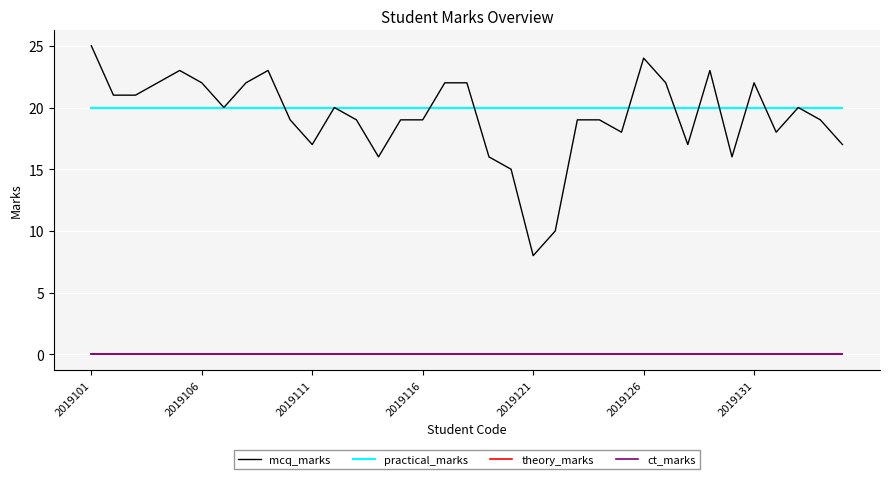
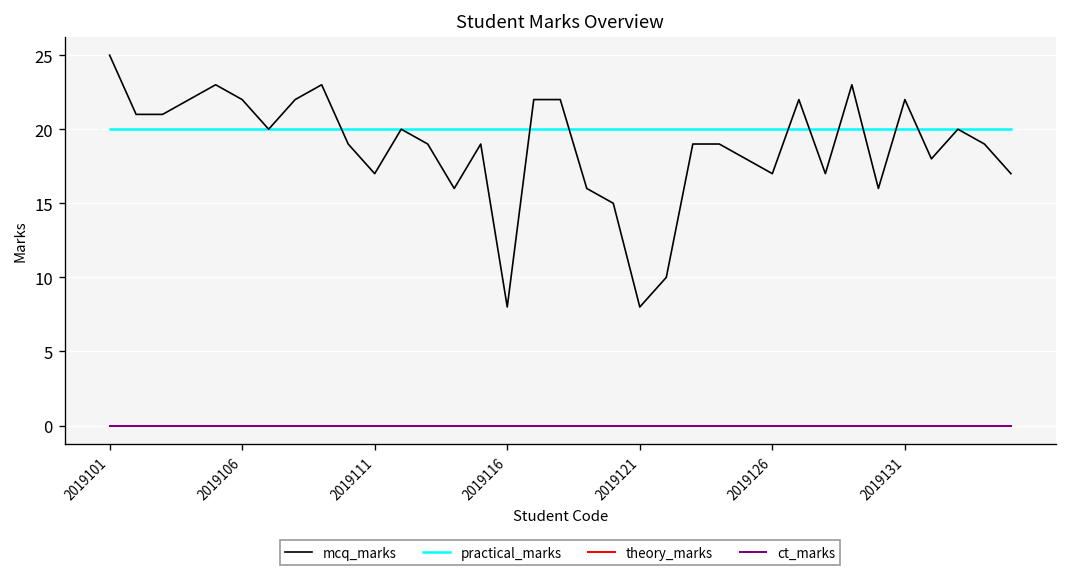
mcq_marks, 2019116: 19 -> 8
mcq_marks, 2019126: 24 -> 17
